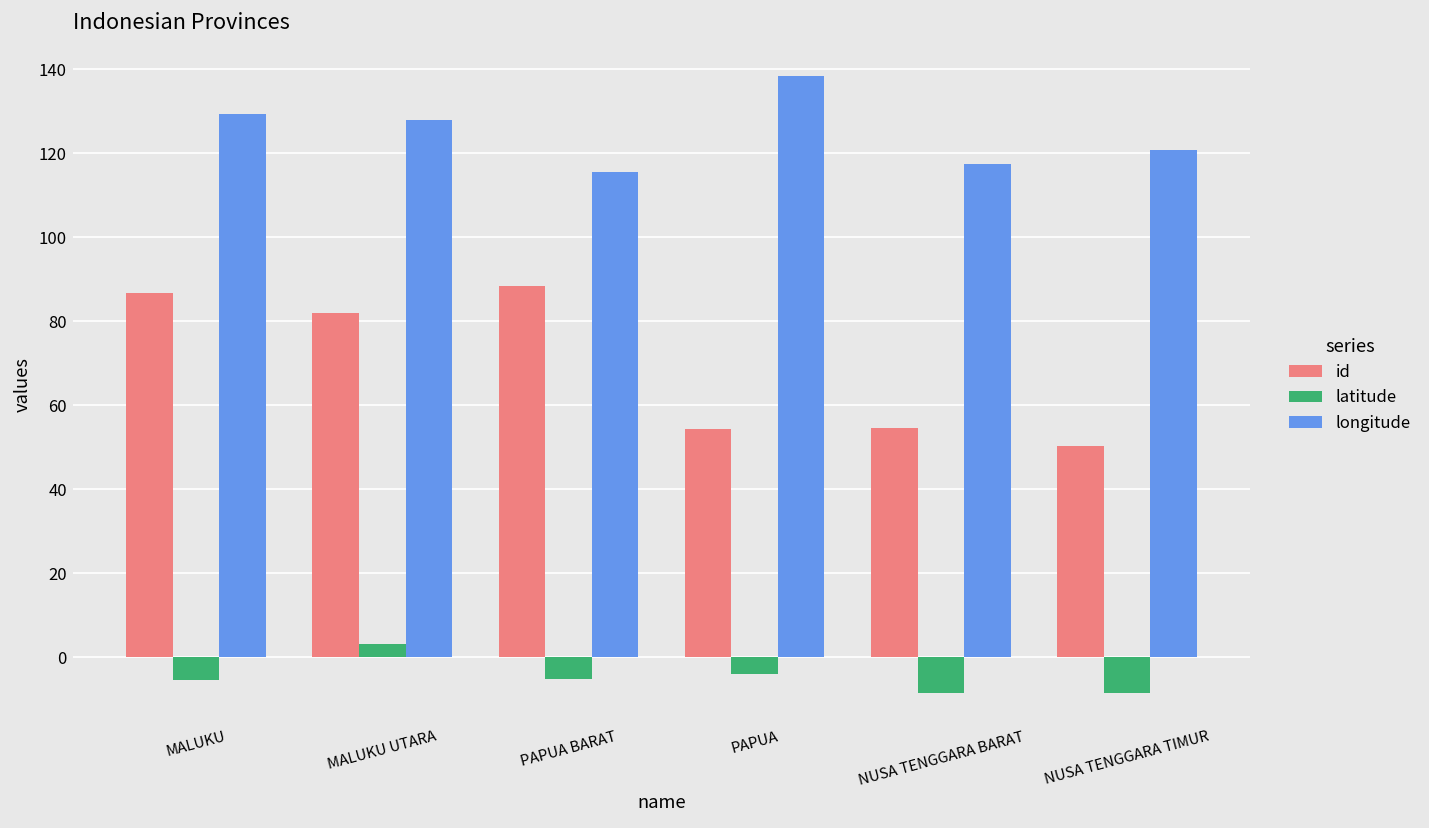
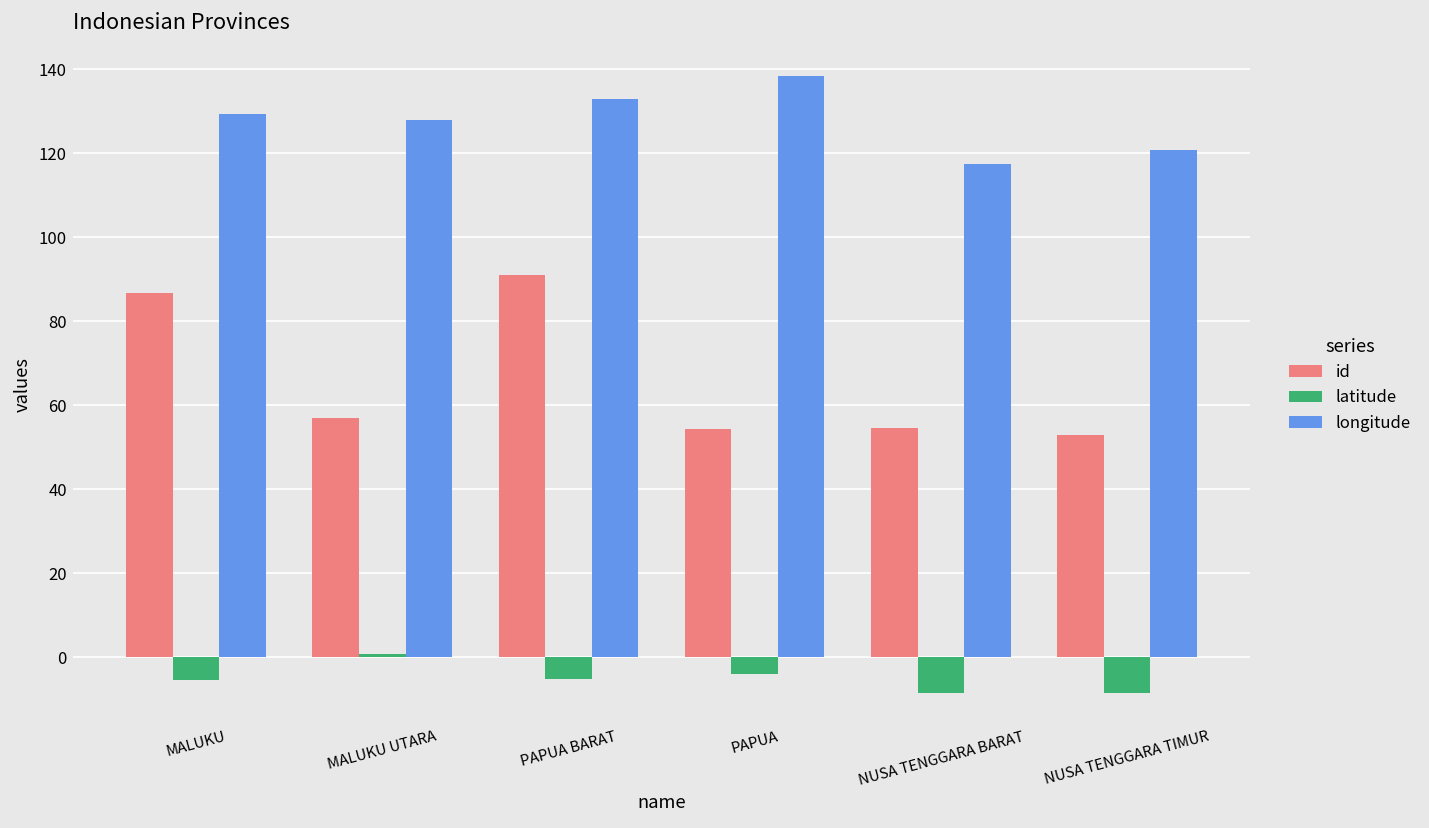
id, MALUKU UTARA: 82 -> 57
latitude, MALUKU UTARA: 3 -> 1
id, PAPUA BARAT: 88 -> 91
longitude, PAPUA BARAT: 116 -> 133
id, NUSA TENGGARA TIMUR: 50 -> 53
